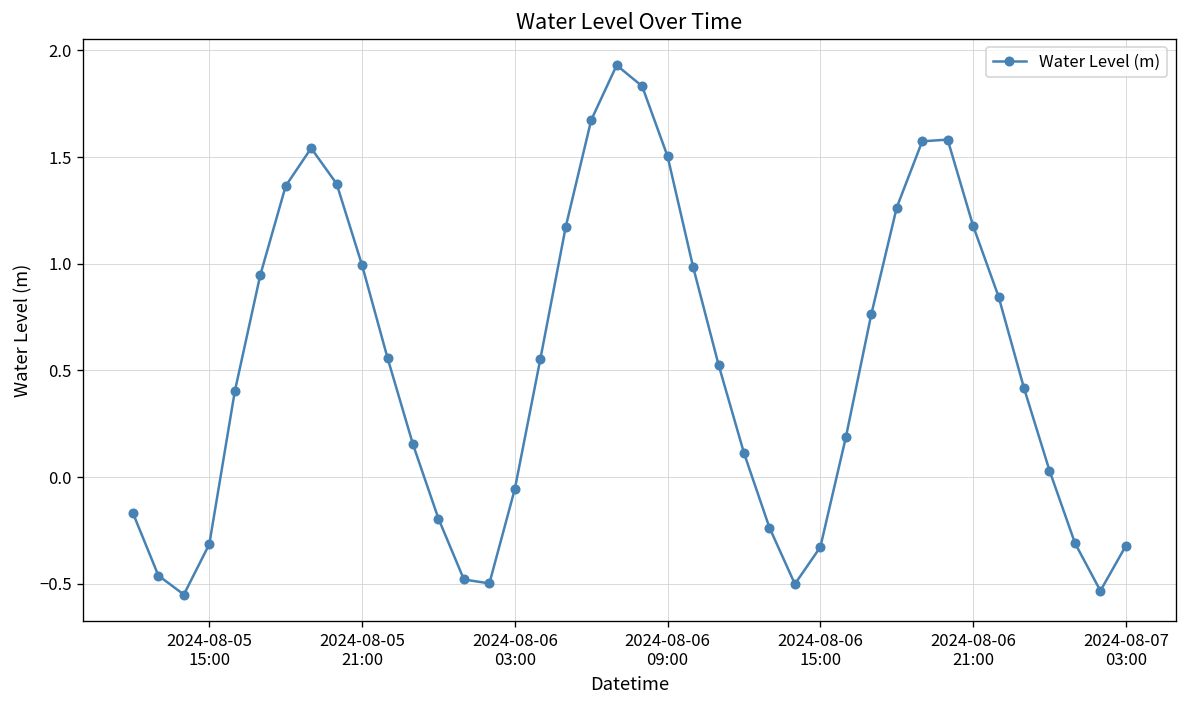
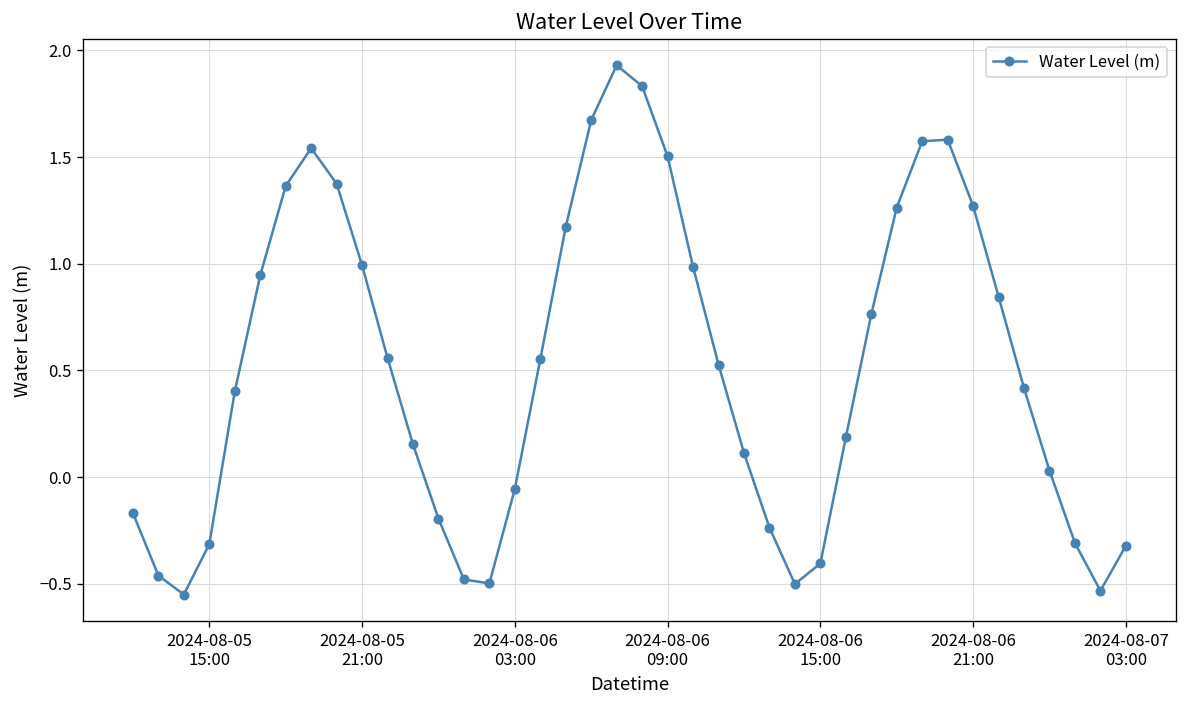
2024-08-06 15:00: -0.33 -> -0.40
2024-08-06 21:00: 1.18 -> 1.27
